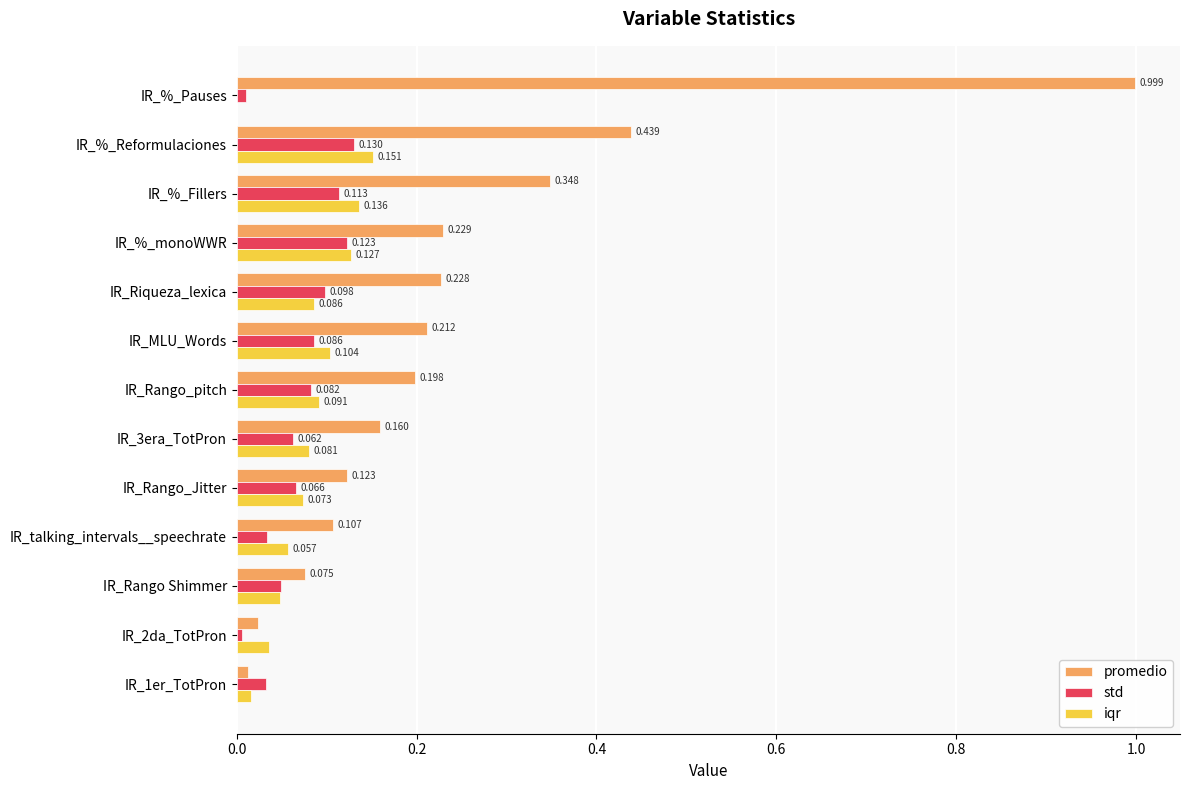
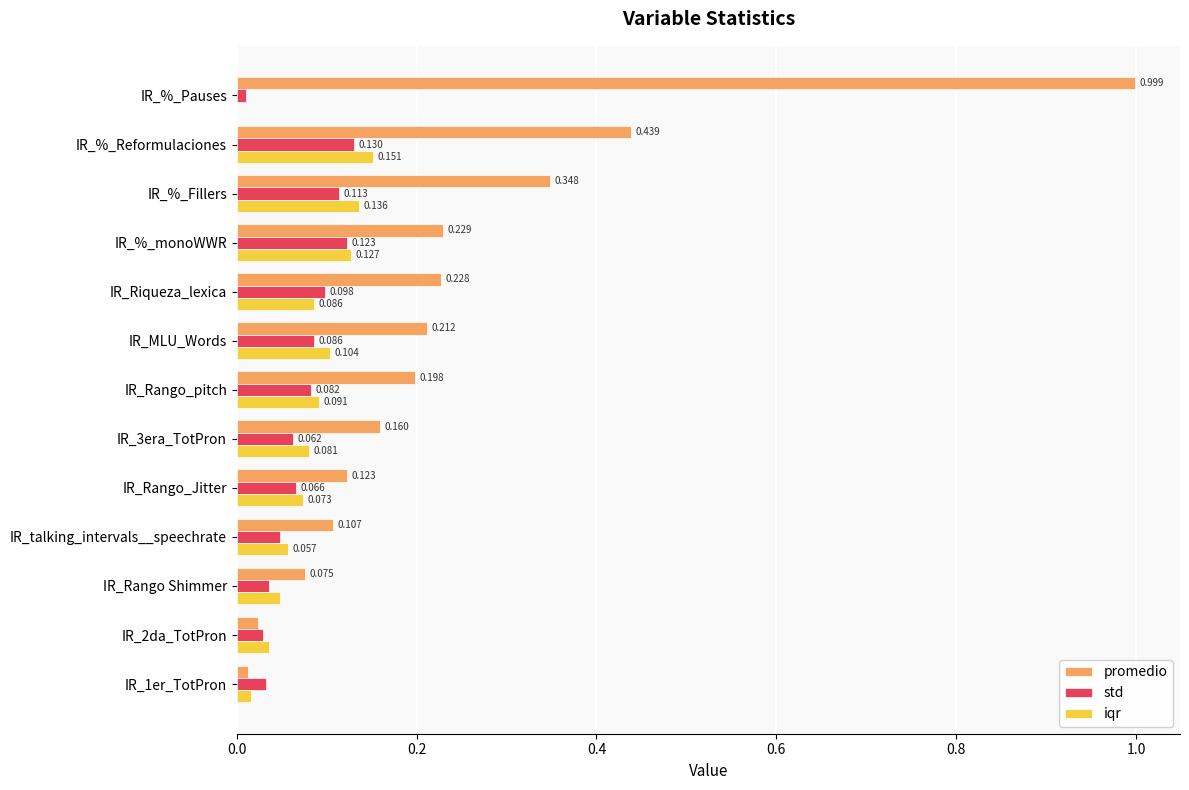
std, IR_talking_intervals__speechrate: 0.03 -> 0.05
std, IR_Rango Shimmer: 0.05 -> 0.04
std, IR_2da_TotPron: 0.01 -> 0.03
